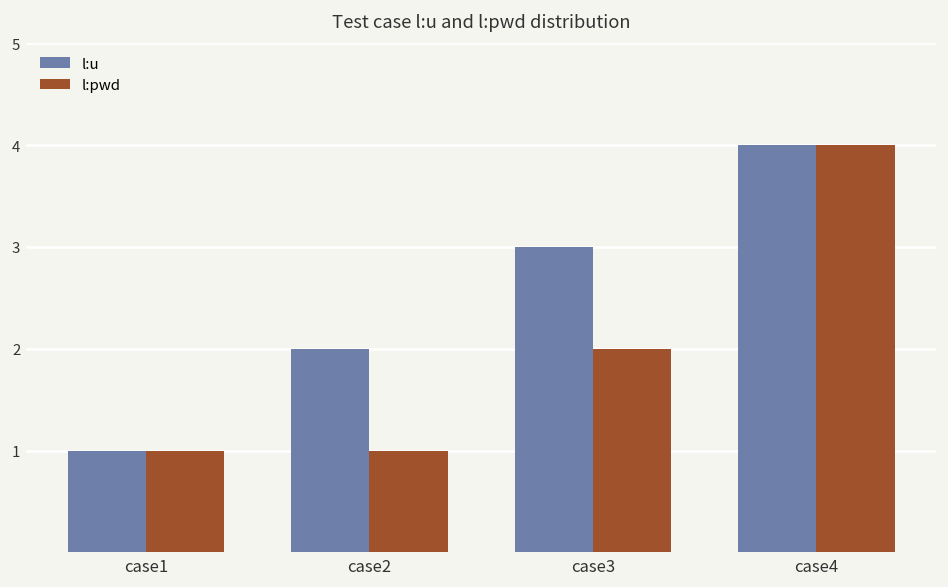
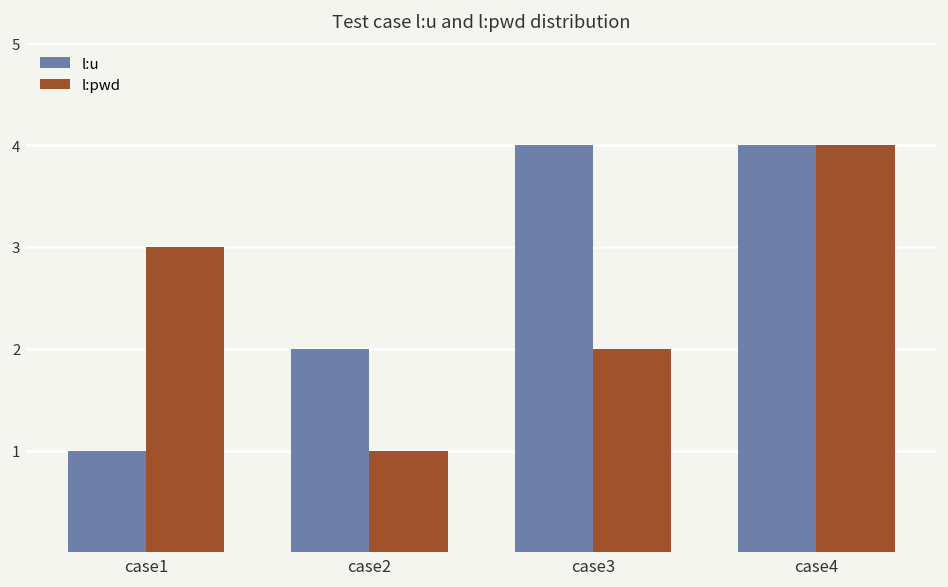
l:pwd, case1: 1 -> 3
l:u, case3: 3 -> 4
